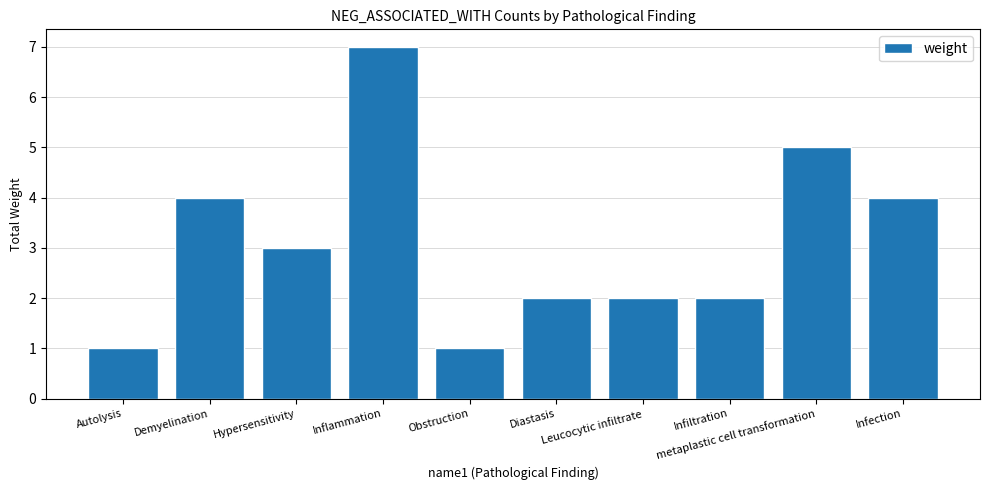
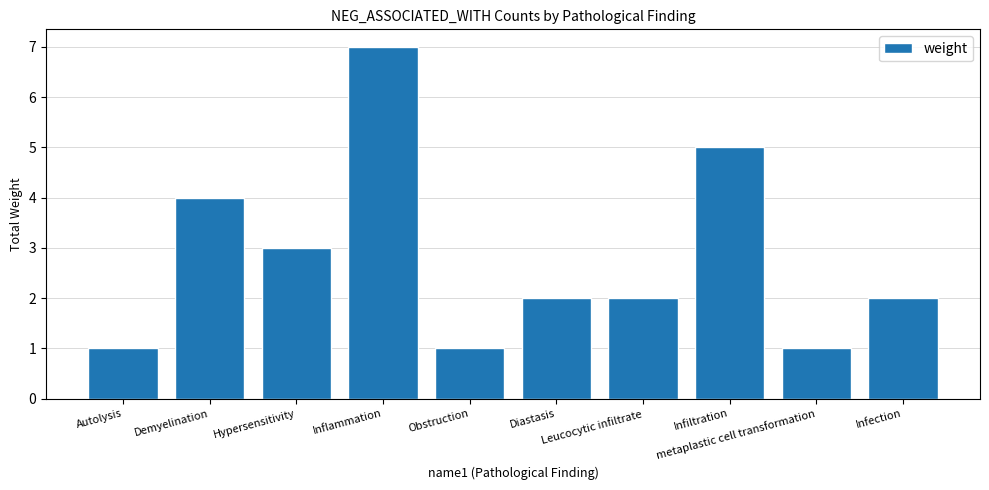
Infiltration: 2 -> 5
metaplastic cell transformation: 5 -> 1
Infection: 4 -> 2
